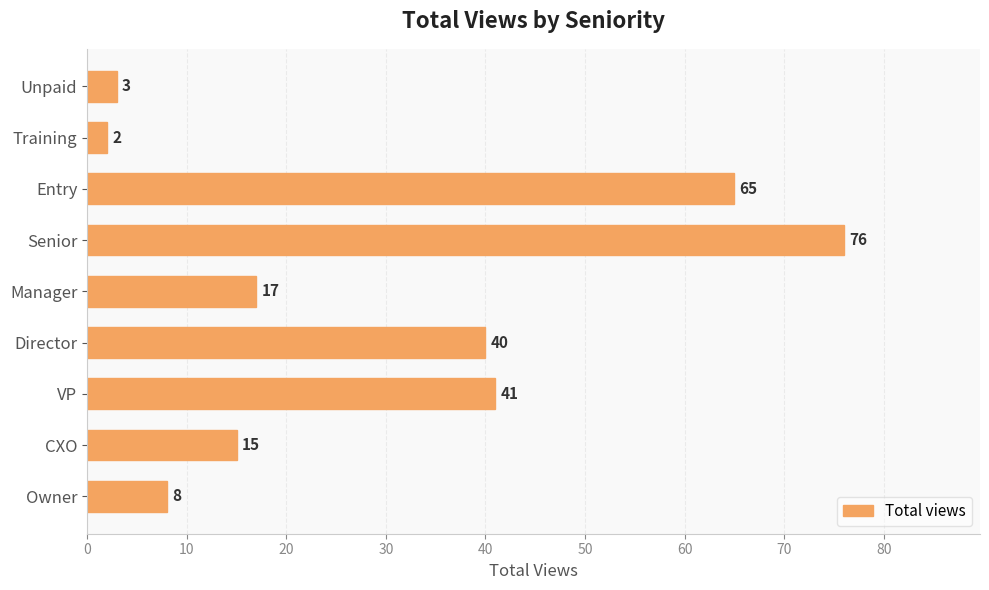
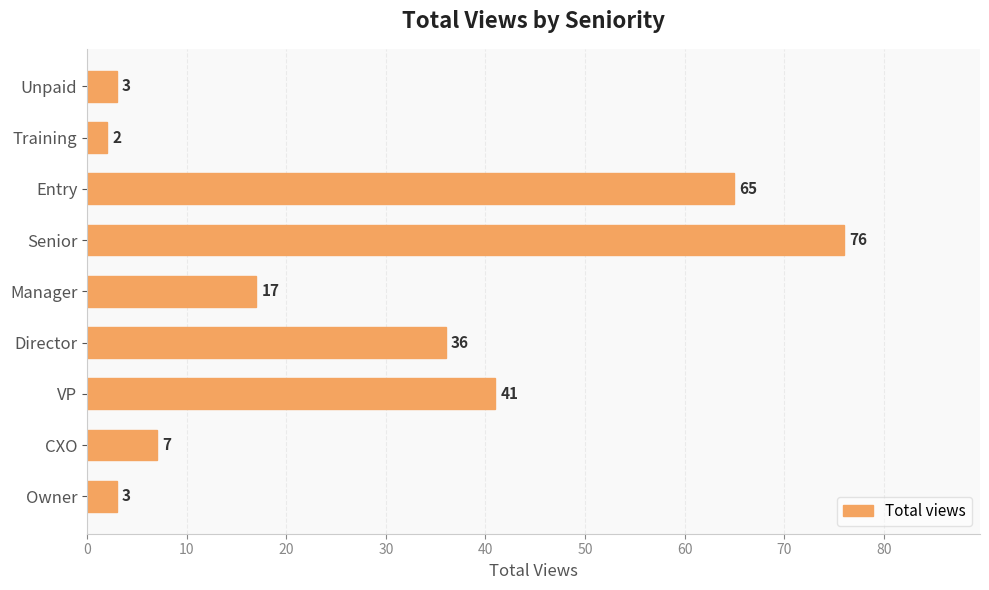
Director: 40 -> 36
CXO: 15 -> 7
Owner: 8 -> 3
